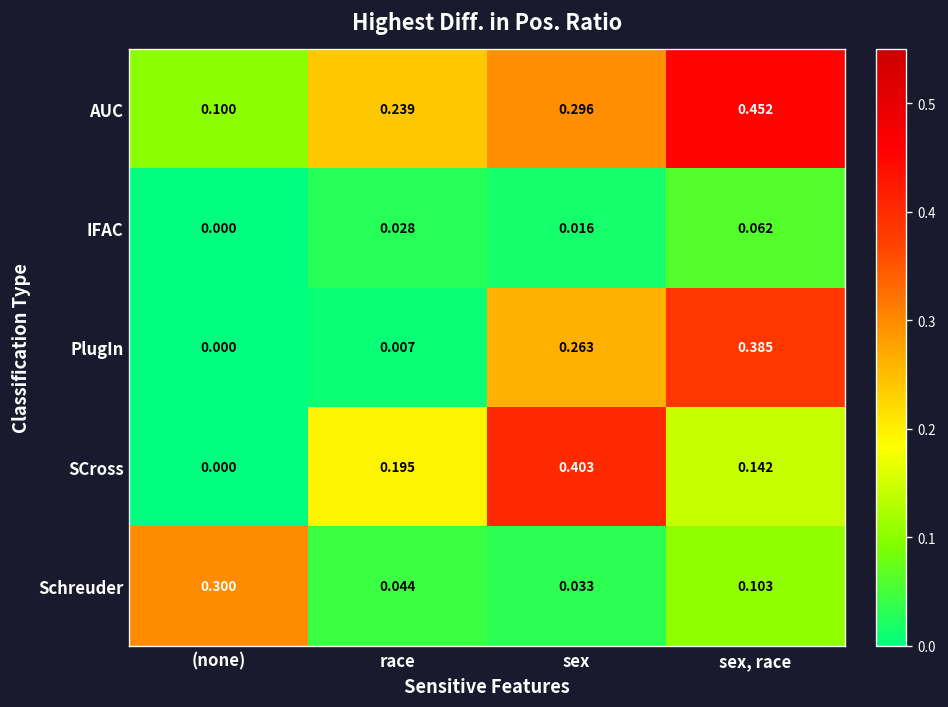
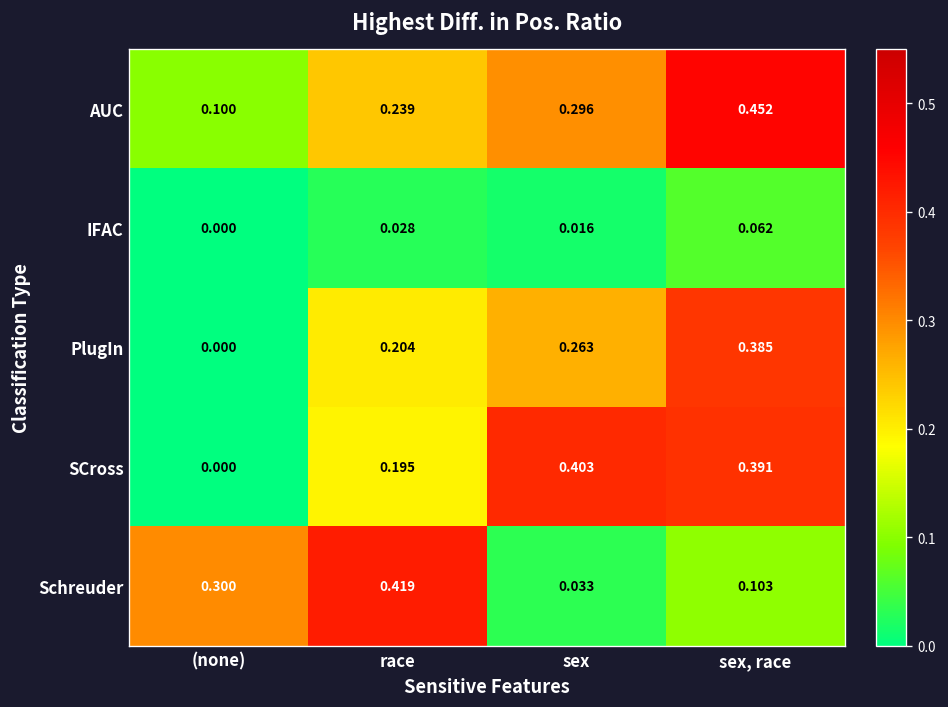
PlugIn, race: 0.007 -> 0.204
SCross, sex, race: 0.142 -> 0.391
Schreuder, race: 0.044 -> 0.419
